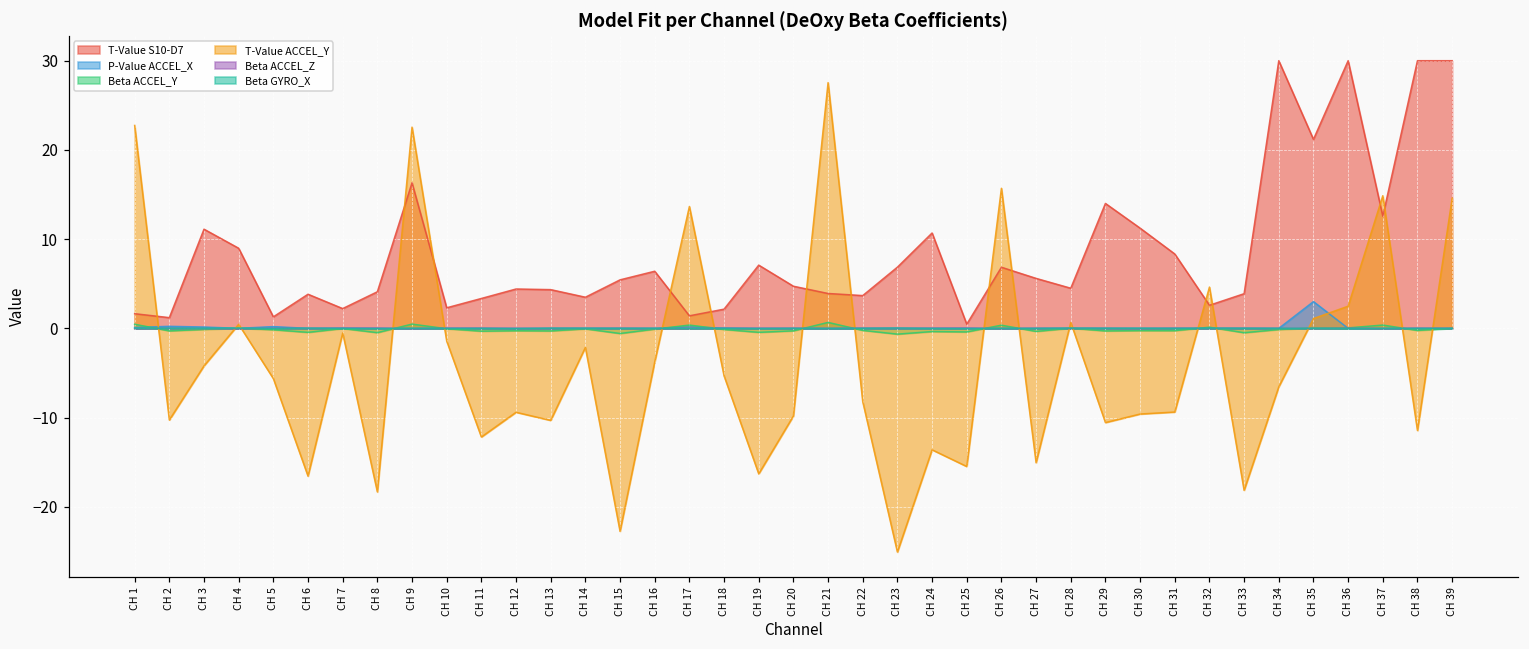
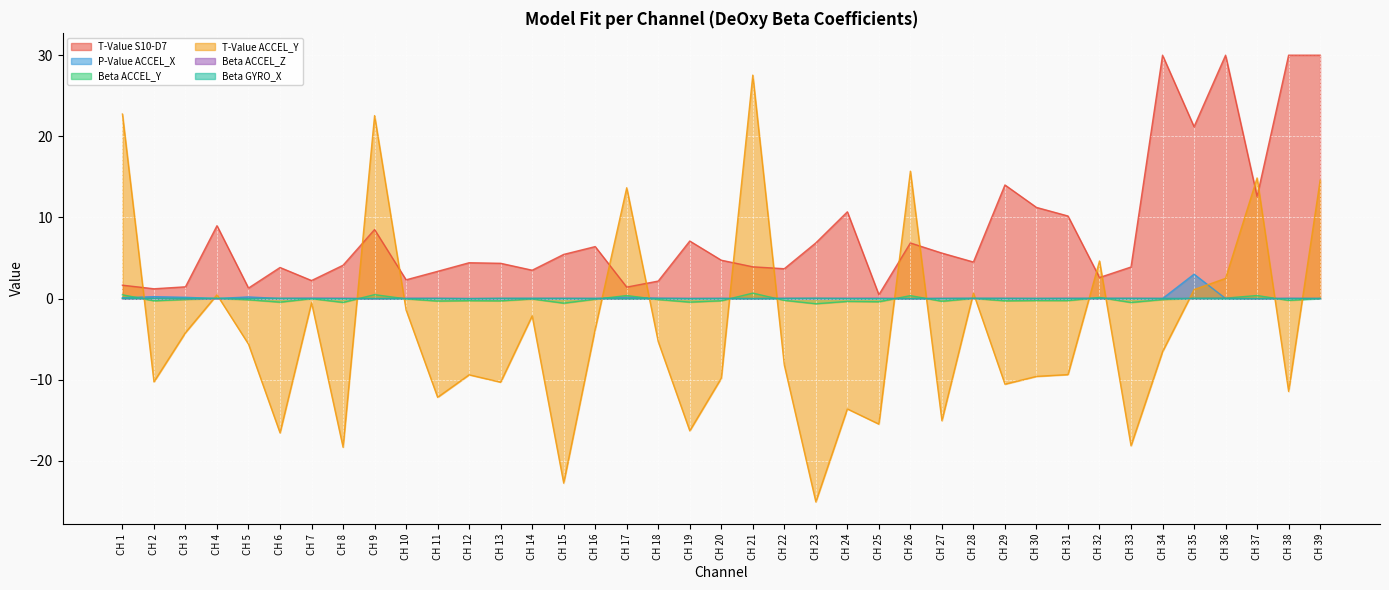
T-Value S10-D7, CH 3: 11 -> 1
T-Value S10-D7, CH 9: 16 -> 9
T-Value S10-D7, CH 31: 8 -> 10
